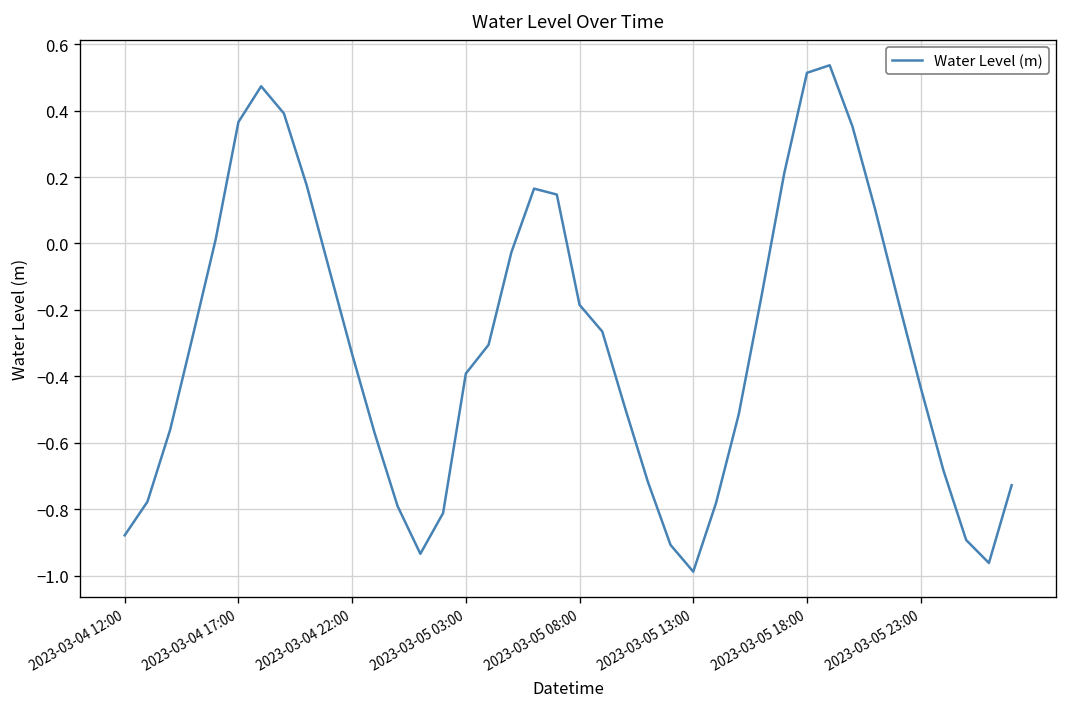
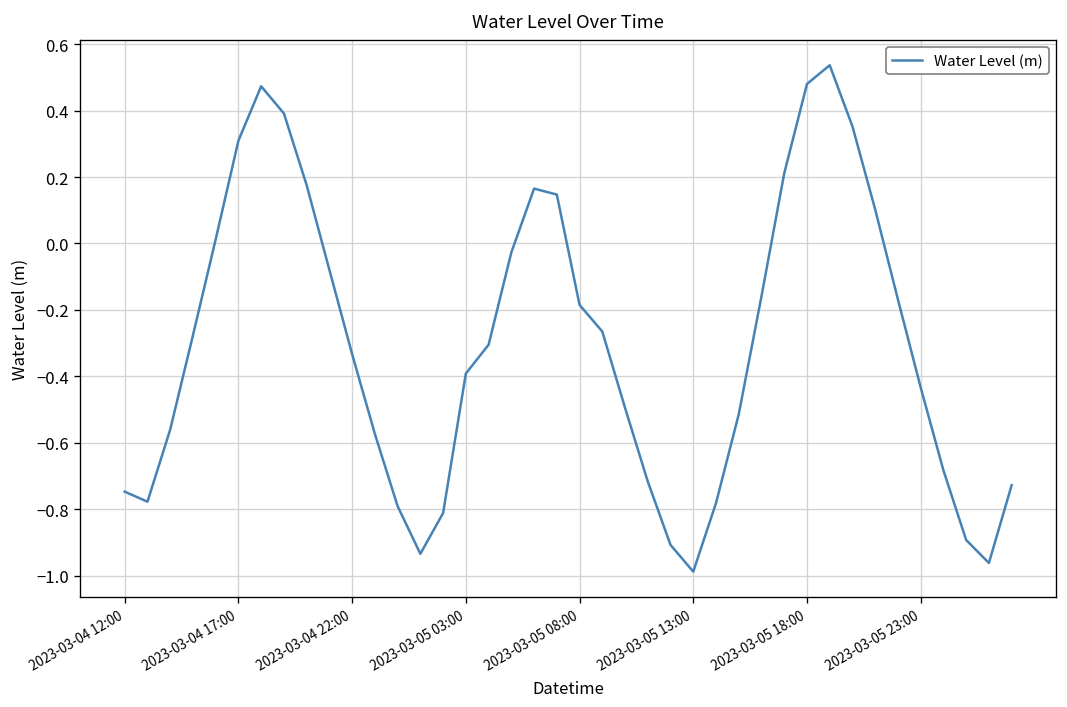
2023-03-04 12:00: -0.88 -> -0.75
2023-03-04 17:00: 0.37 -> 0.31
2023-03-05 18:00: 0.51 -> 0.48
